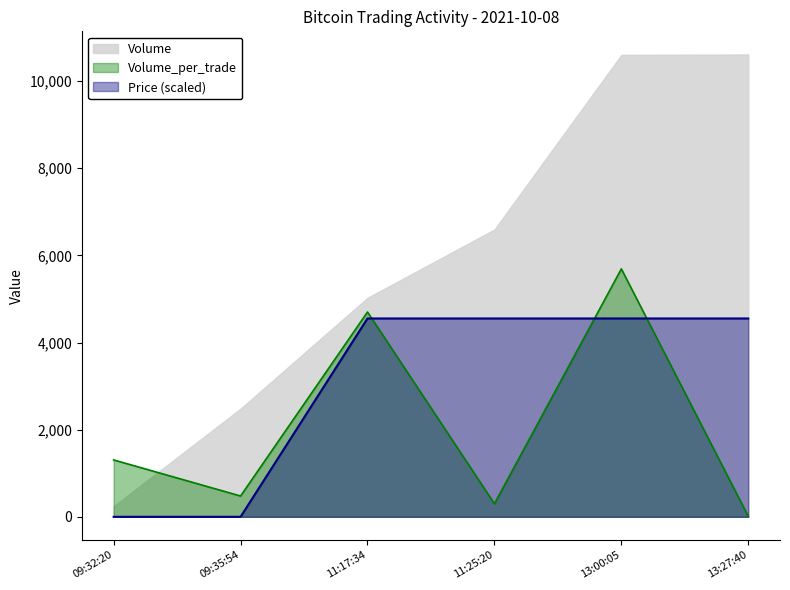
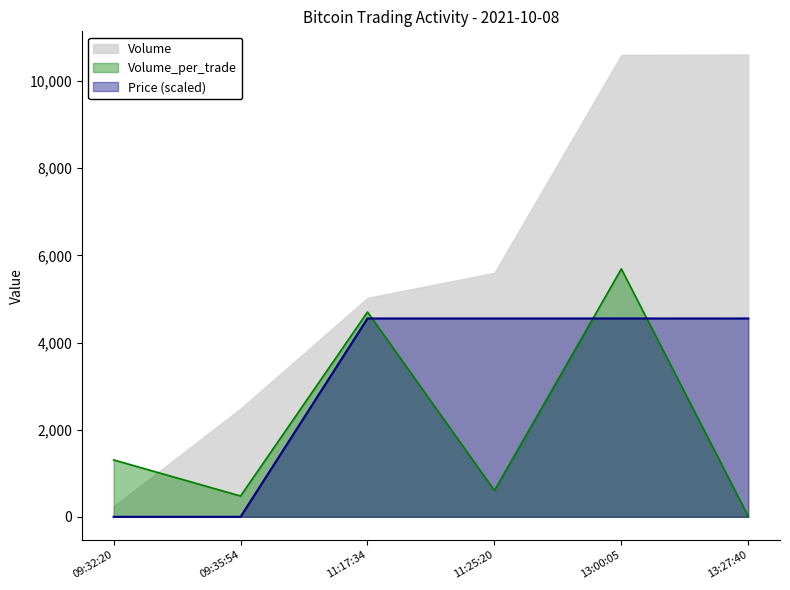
Volume, 11:25:20: 6,600 -> 5,600
Volume_per_trade, 11:25:20: 300 -> 600
